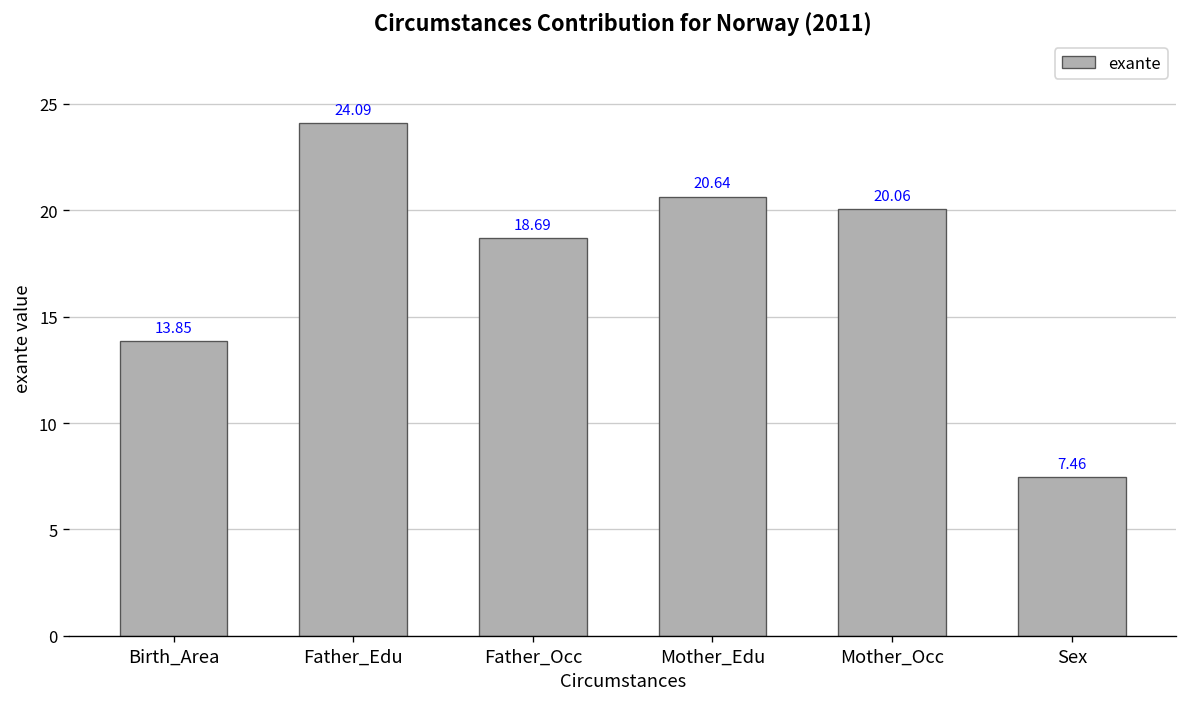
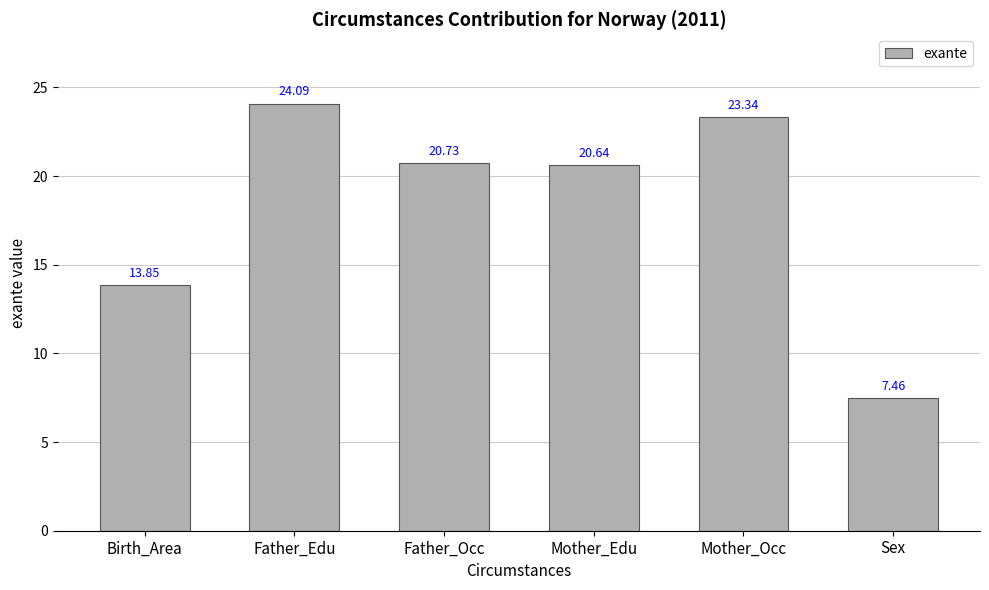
Father_Occ: 18.69 -> 20.73
Mother_Occ: 20.06 -> 23.34
